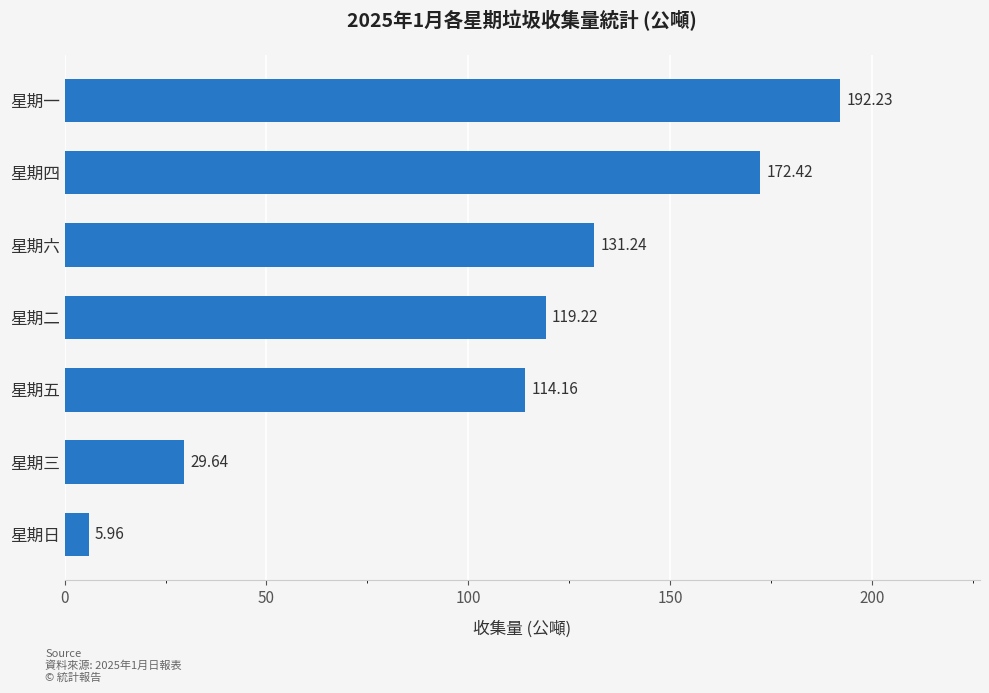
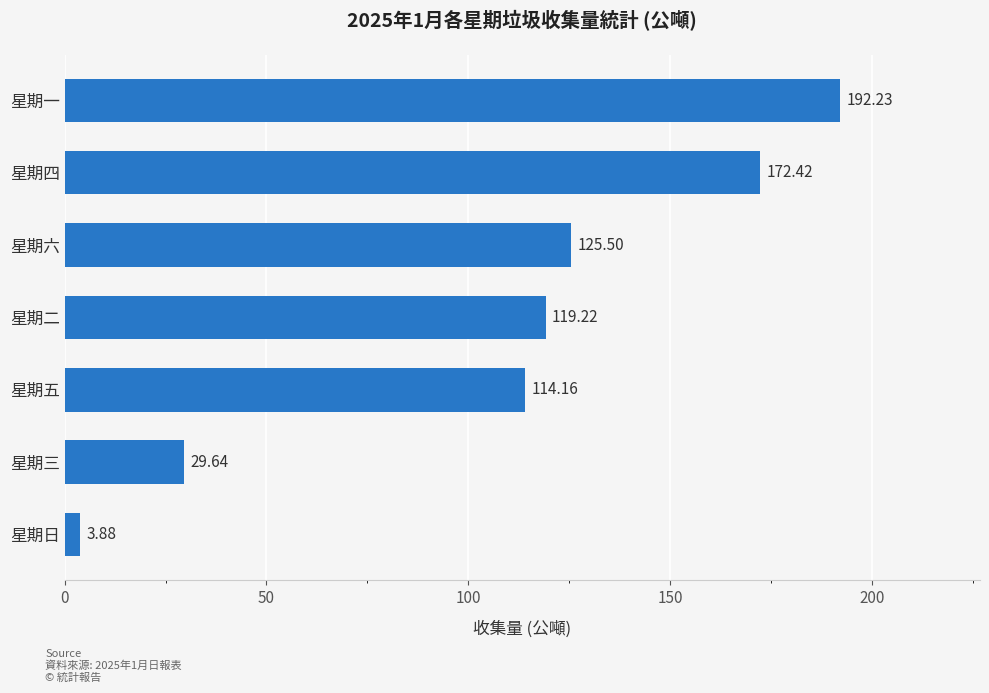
星期六: 131.24 -> 125.50
星期日: 5.96 -> 3.88
